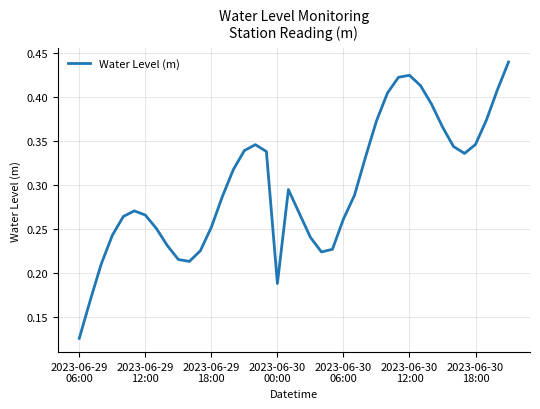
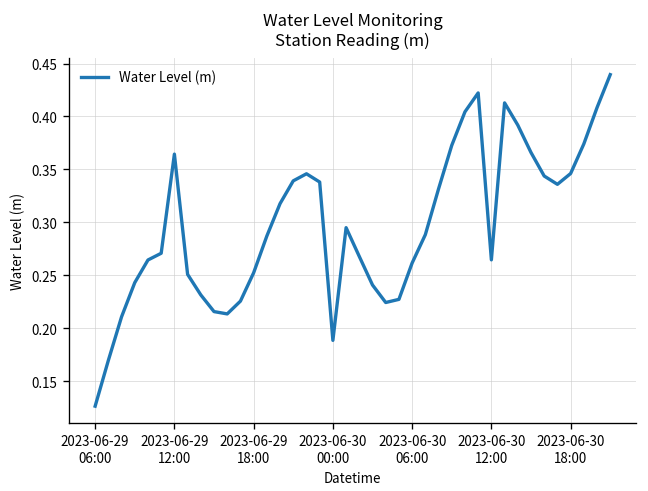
2023-06-29 12:00: 0.27 -> 0.36
2023-06-30 12:00: 0.42 -> 0.26
